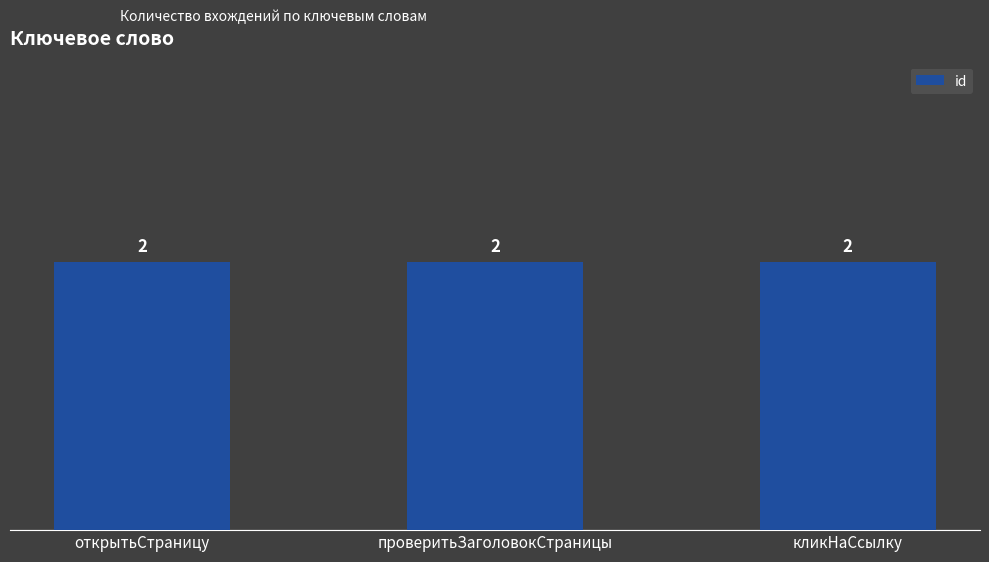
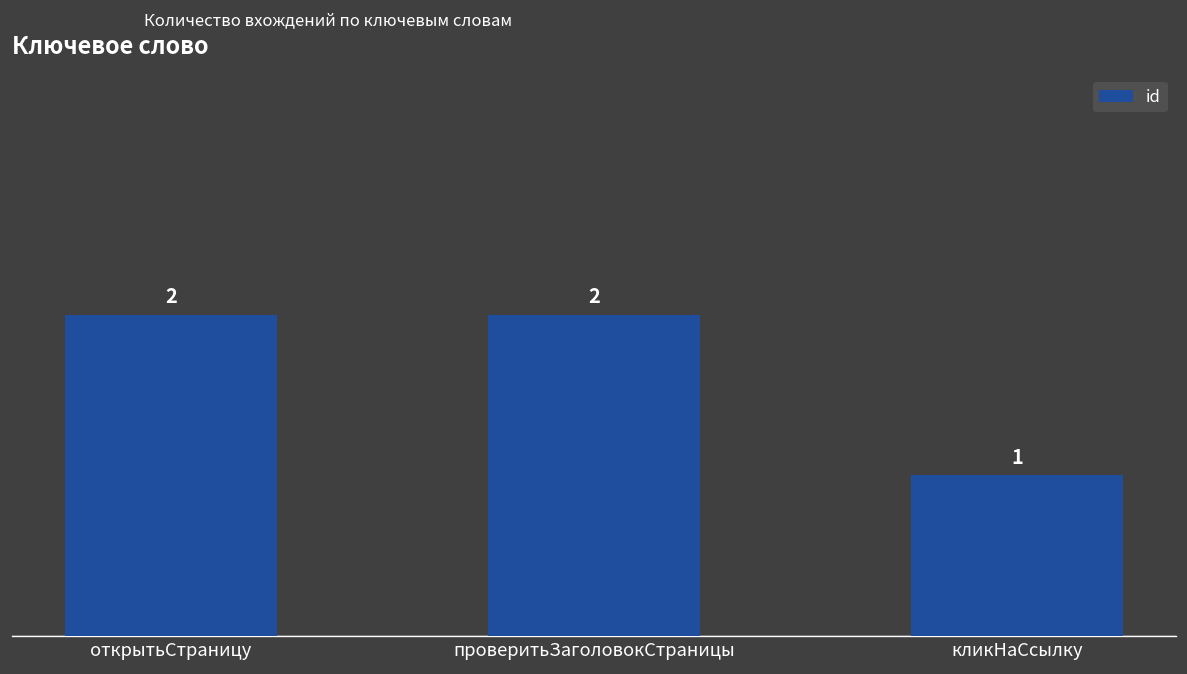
кликНаСсылку: 2 -> 1
